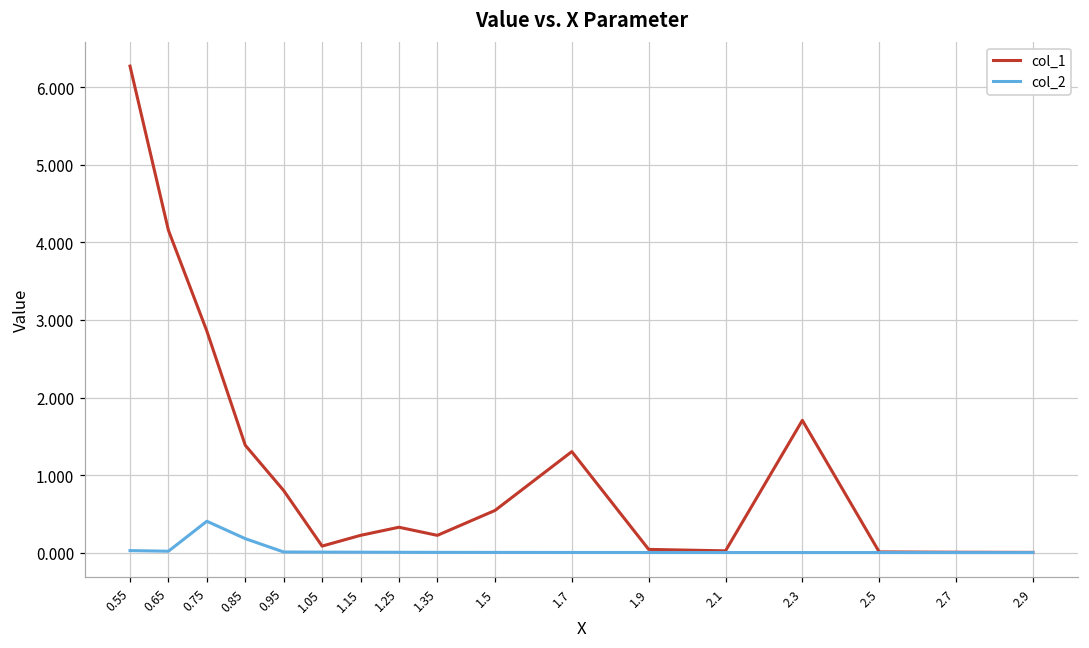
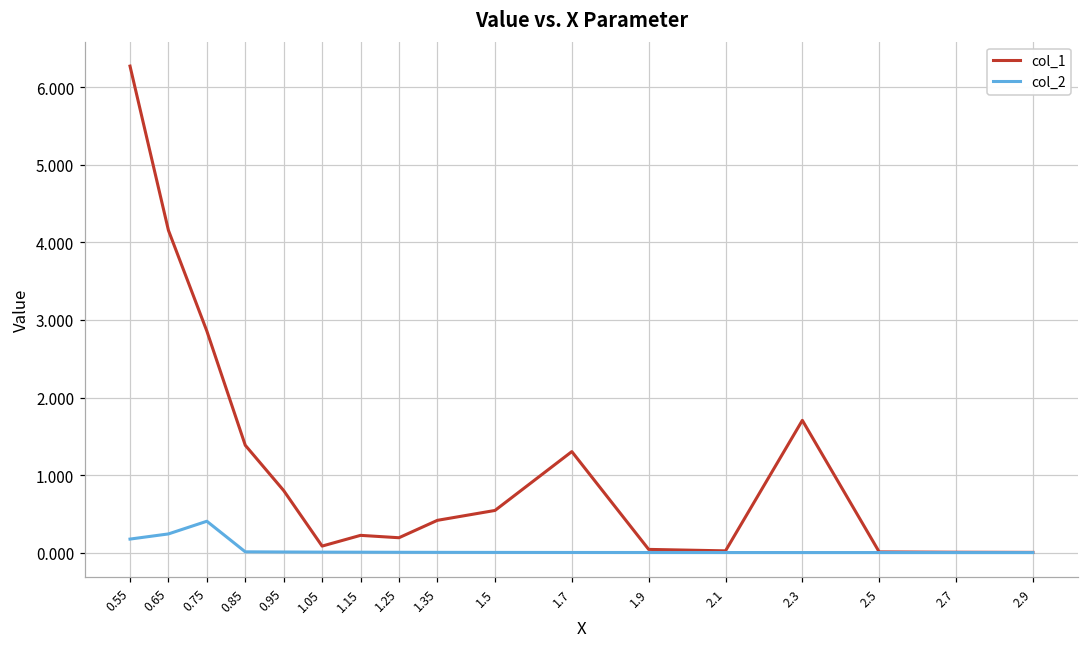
col_2, 0.55: 0.0 -> 0.2
col_2, 0.65: 0.0 -> 0.2
col_2, 0.85: 0.2 -> 0.0
col_1, 1.25: 0.3 -> 0.2
col_1, 1.35: 0.2 -> 0.4
